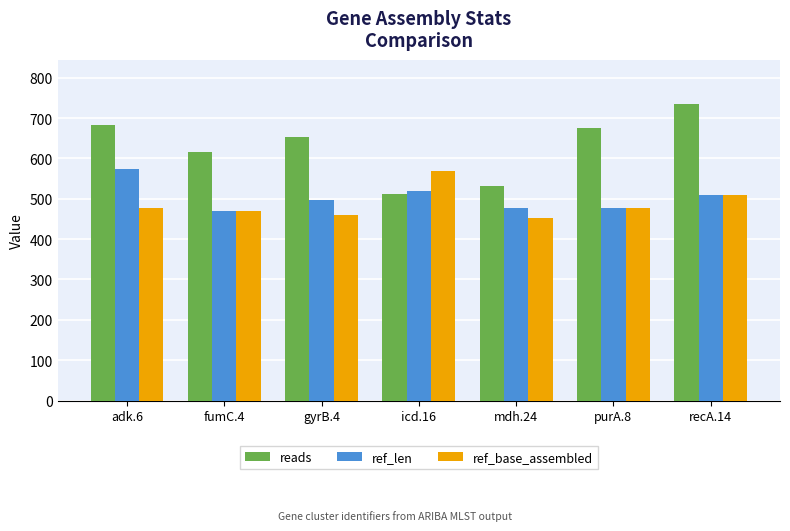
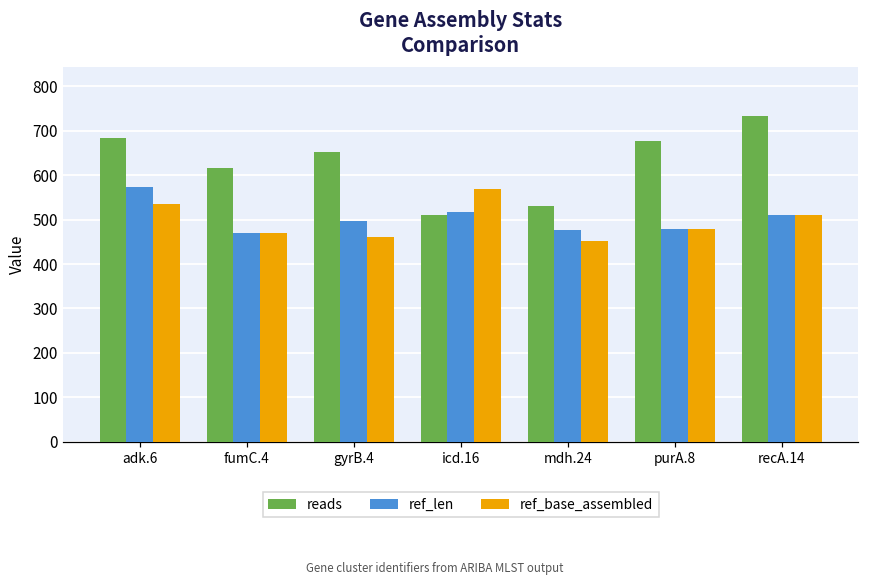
ref_base_assembled, adk.6: 480 -> 540
